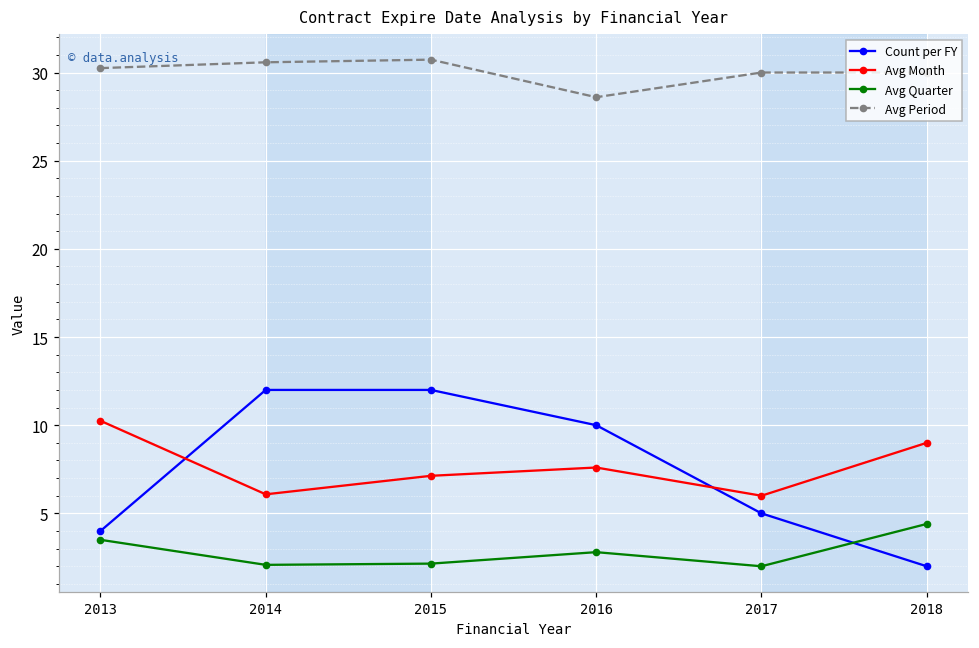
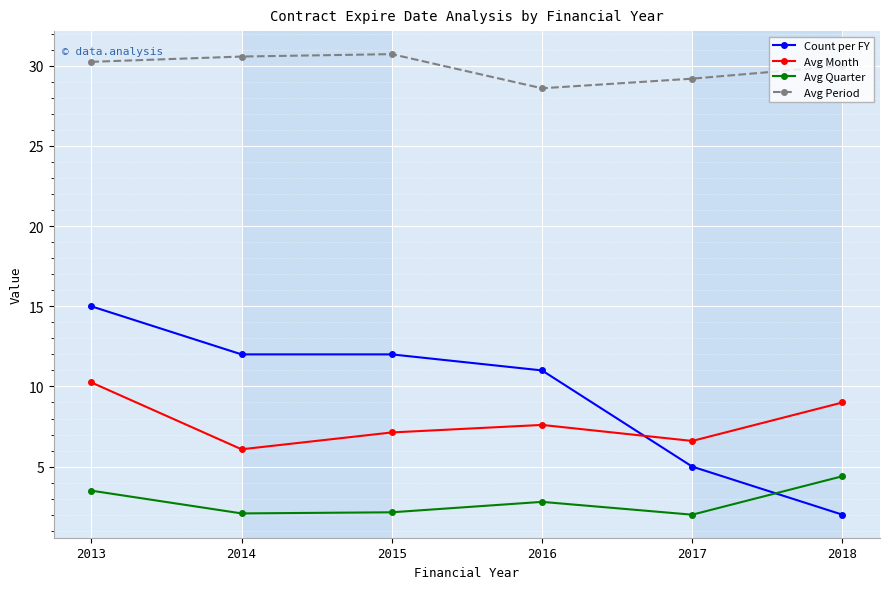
Count per FY, 2013: 4 -> 15
Count per FY, 2016: 10 -> 11
Avg Month, 2017: 6.0 -> 6.6
Avg Period, 2017: 30.0 -> 29.2
